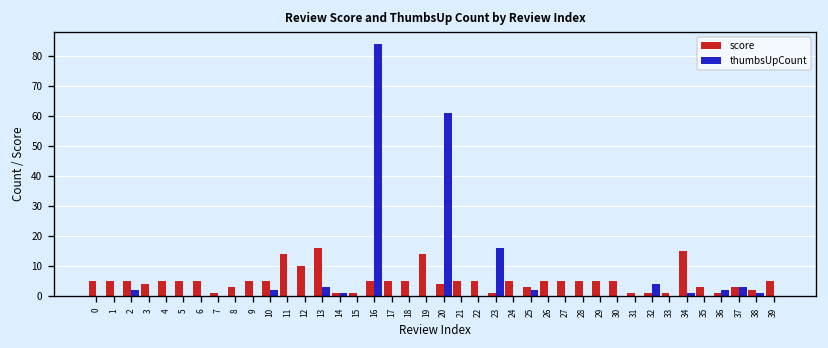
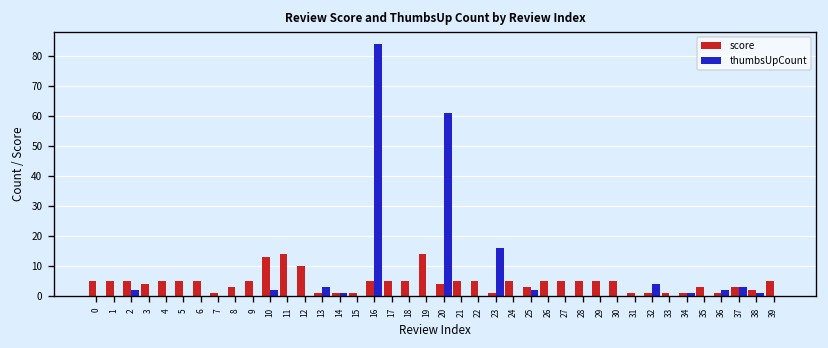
score, 10: 5 -> 13
score, 13: 16 -> 1
score, 34: 15 -> 1
